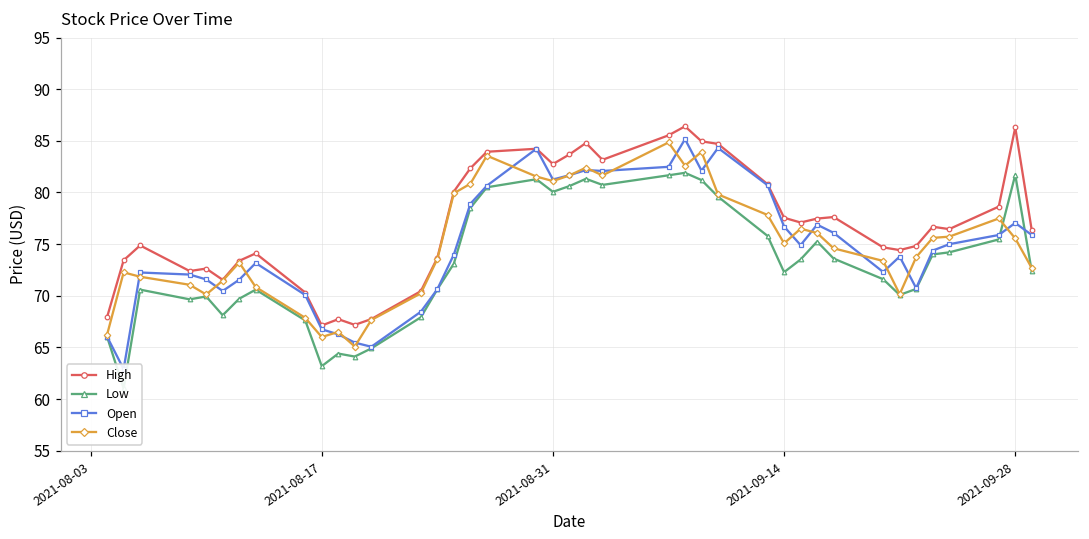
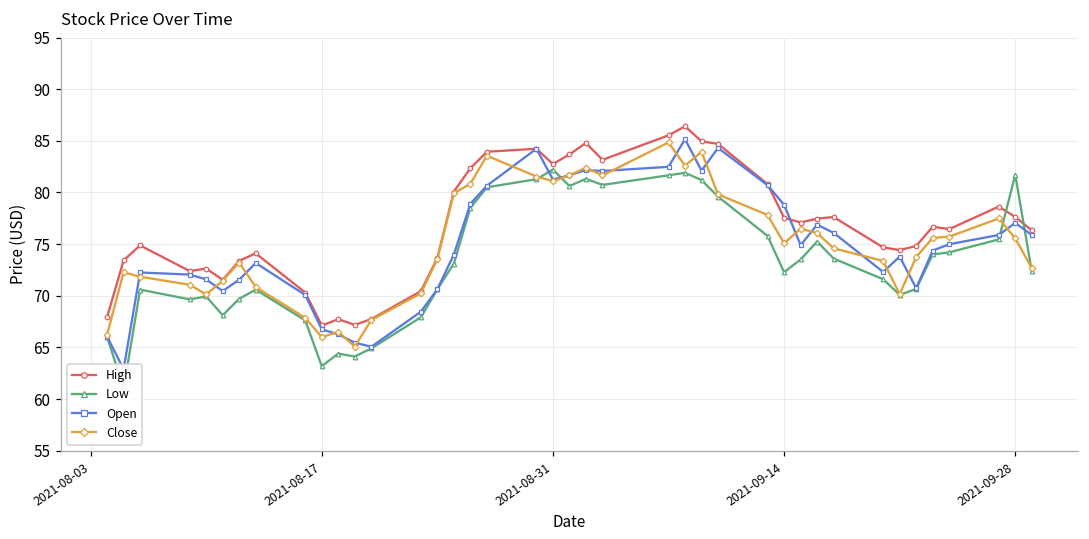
Low, 2021-08-31: 80 -> 82
Open, 2021-09-14: 77 -> 79
High, 2021-09-28: 86 -> 78
